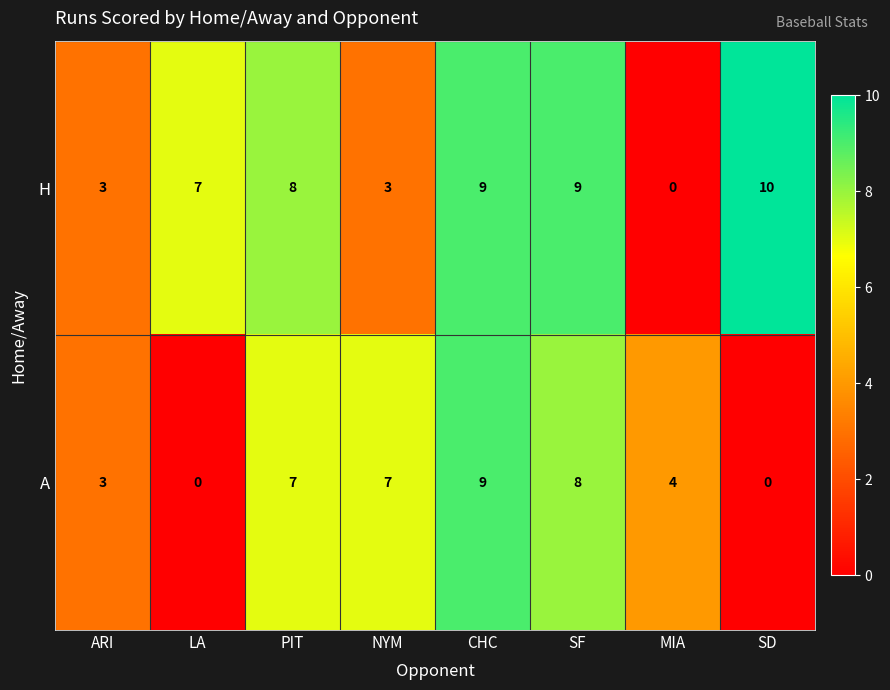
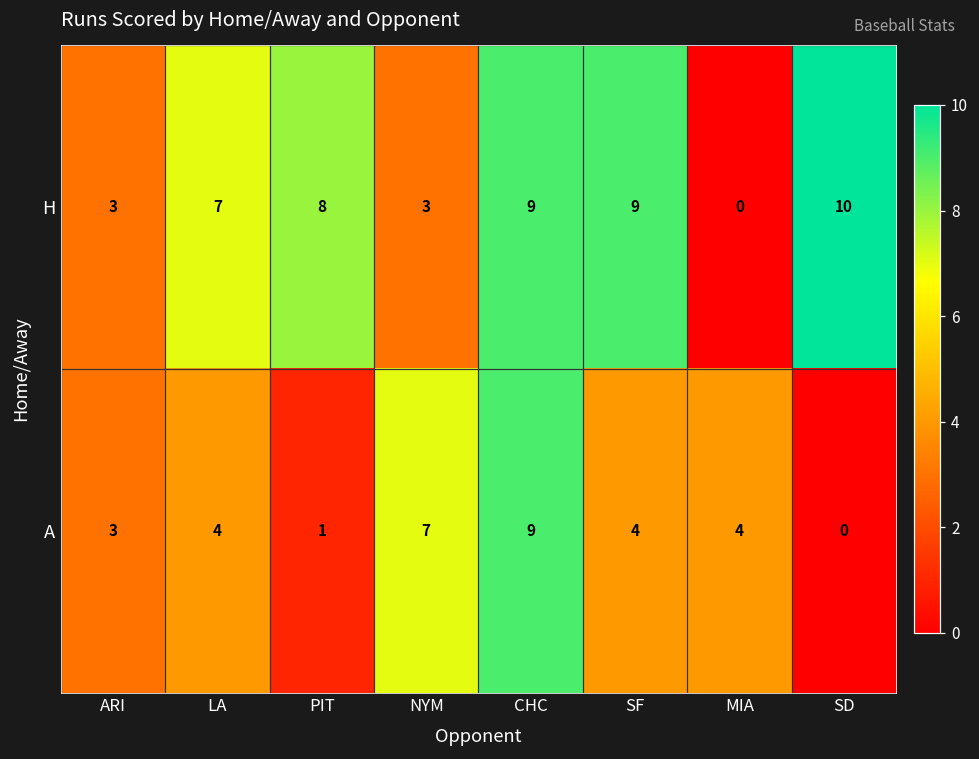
A, LA: 0 -> 4
A, PIT: 7 -> 1
A, SF: 8 -> 4
